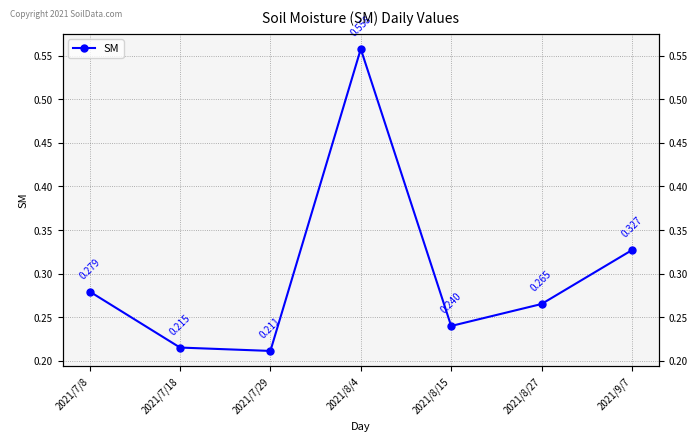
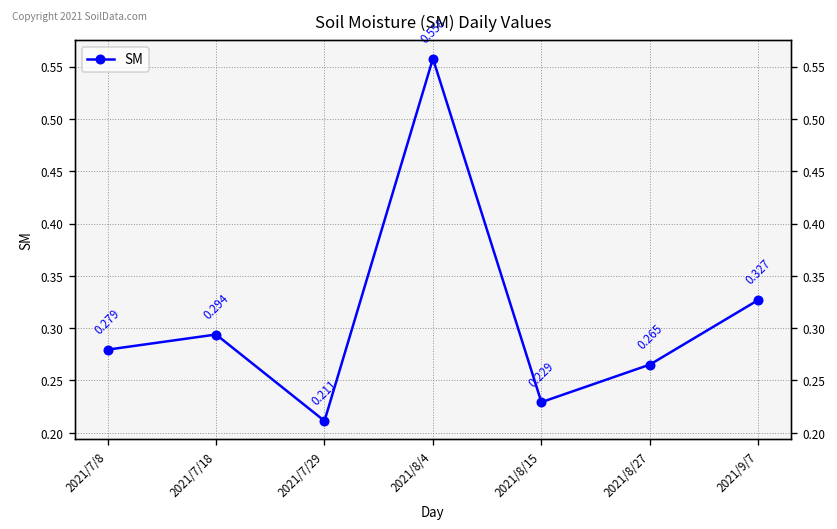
2021/7/18: 0.215 -> 0.294
2021/8/15: 0.240 -> 0.229
